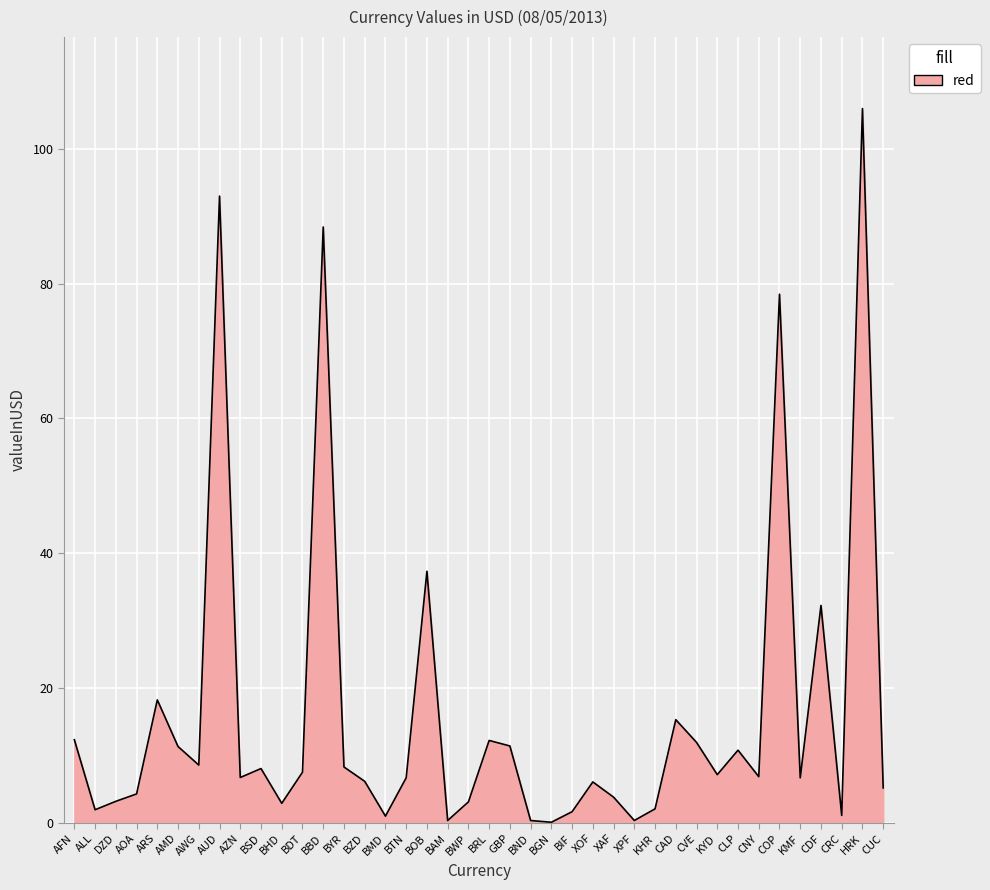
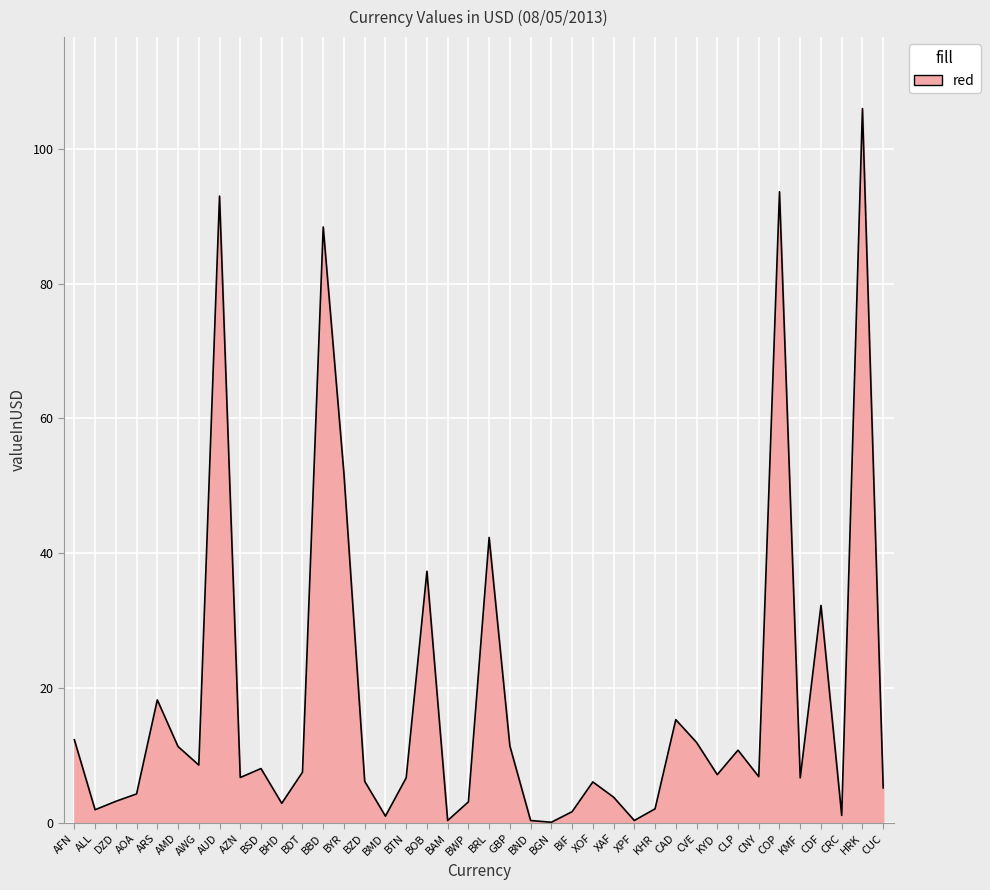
BYR: 8 -> 52
BRL: 12 -> 42
COP: 78 -> 94
